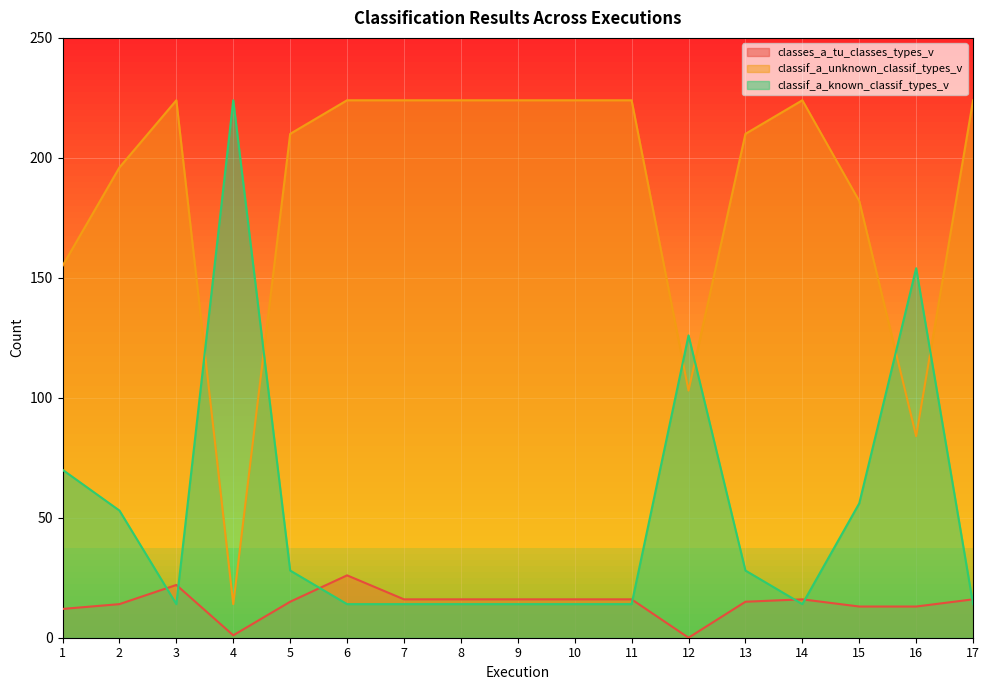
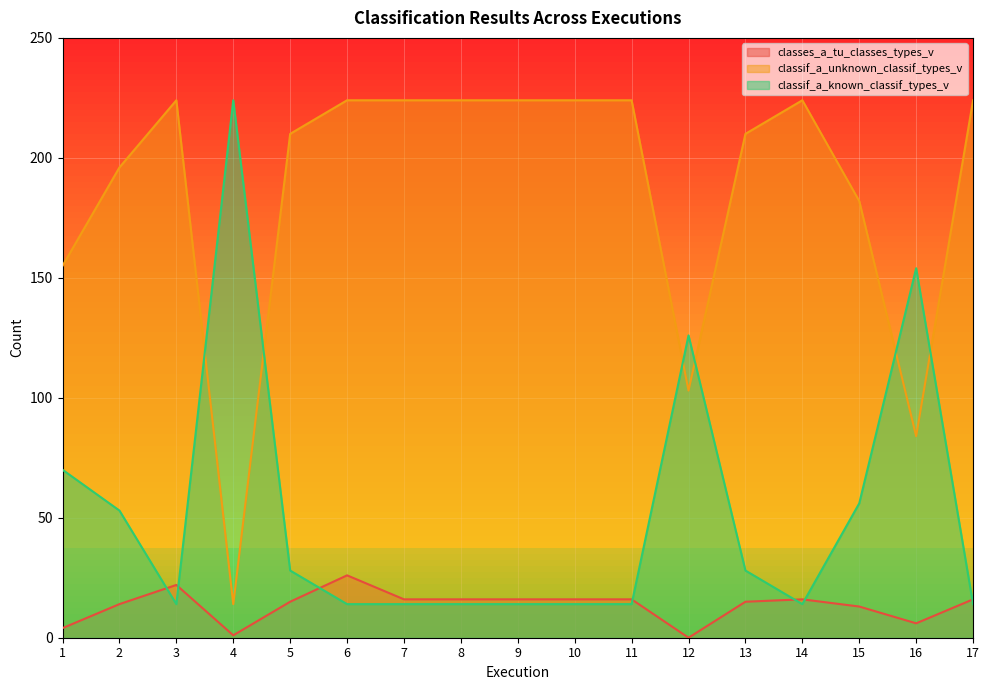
classes_a_tu_classes_types_v, 1: 12 -> 4
classes_a_tu_classes_types_v, 16: 13 -> 6
